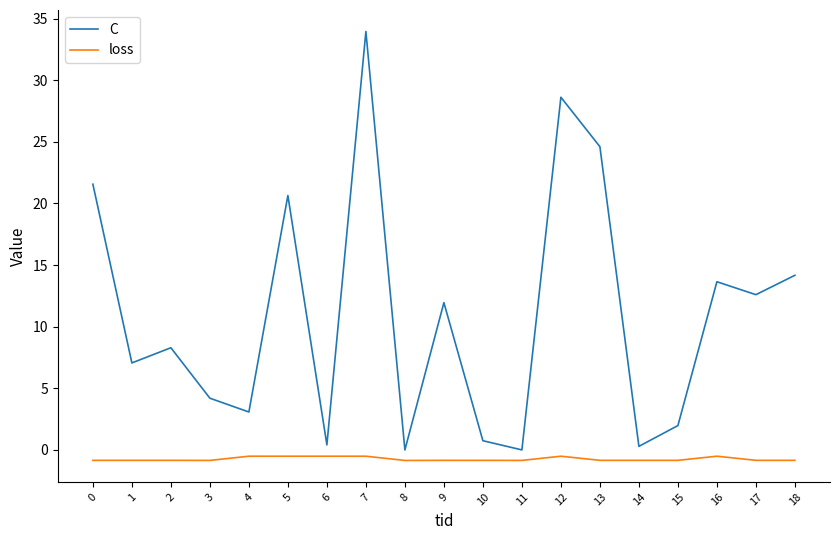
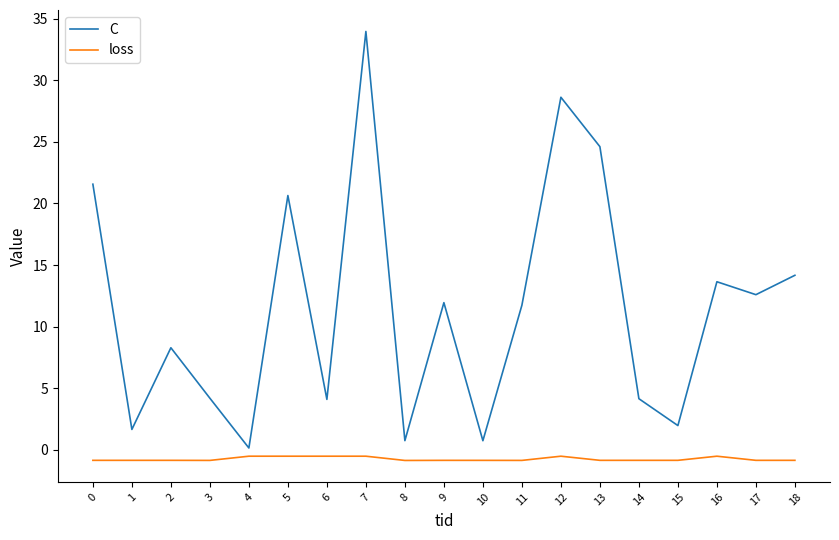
C, 1: 7.1 -> 1.7
C, 4: 3.1 -> 0.2
C, 6: 0.4 -> 4.1
C, 8: 0.0 -> 0.8
C, 11: 0.0 -> 11.7
C, 14: 0.3 -> 4.2
